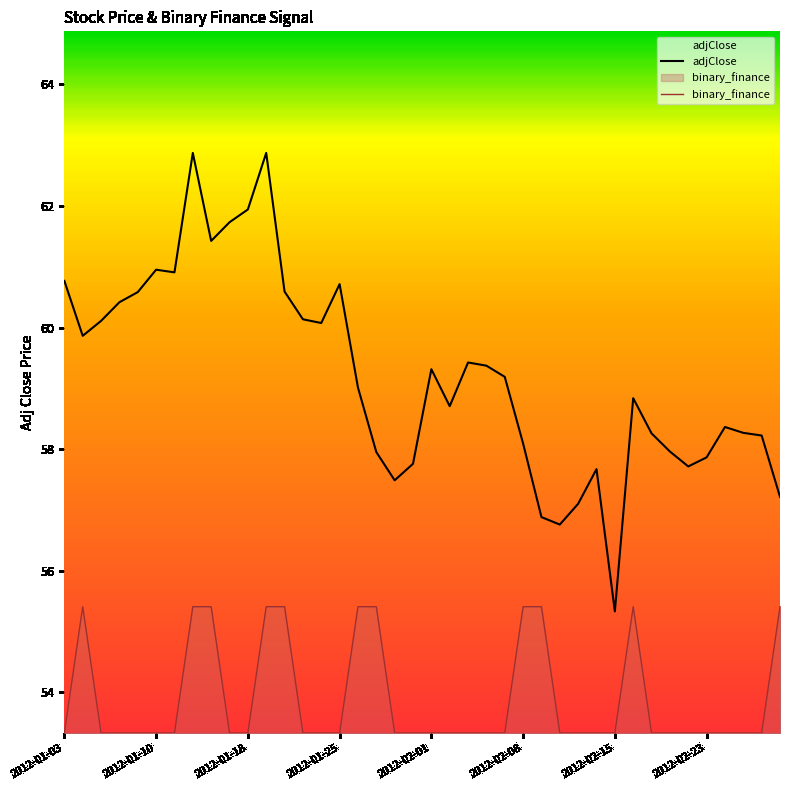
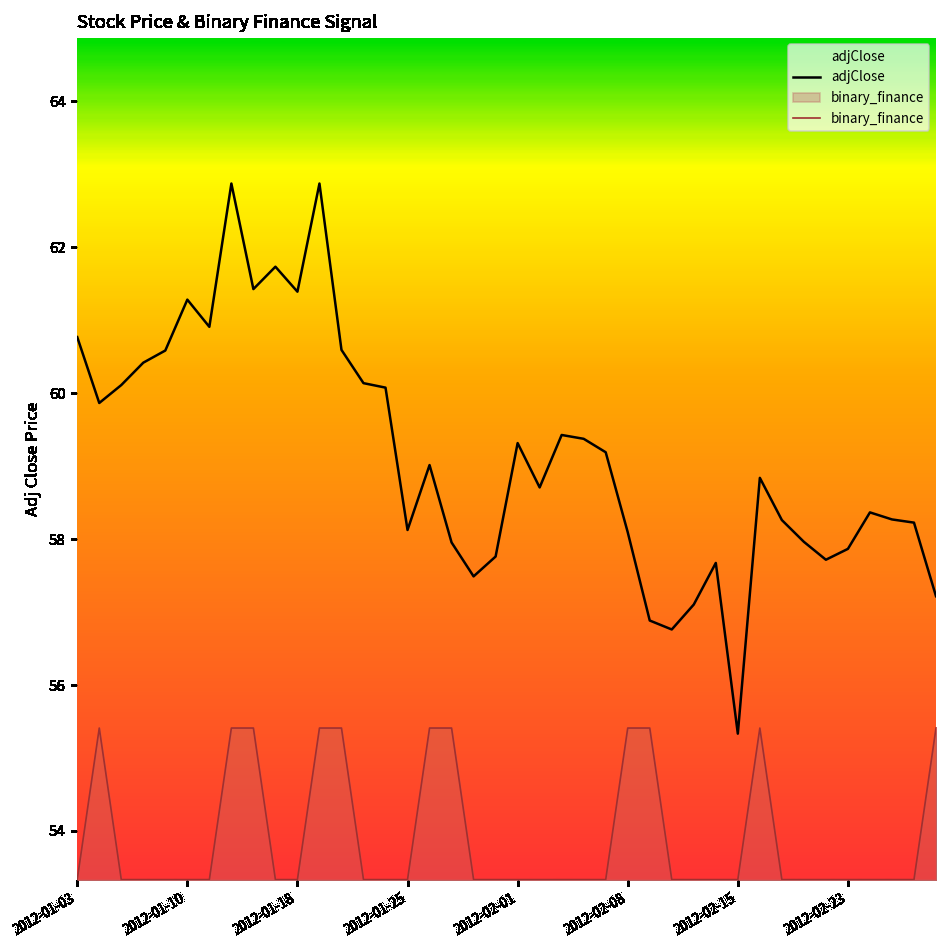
adjClose, 2012-01-10: 61.0 -> 61.3
adjClose, 2012-01-18: 61.9 -> 61.4
adjClose, 2012-01-25: 60.7 -> 58.1
